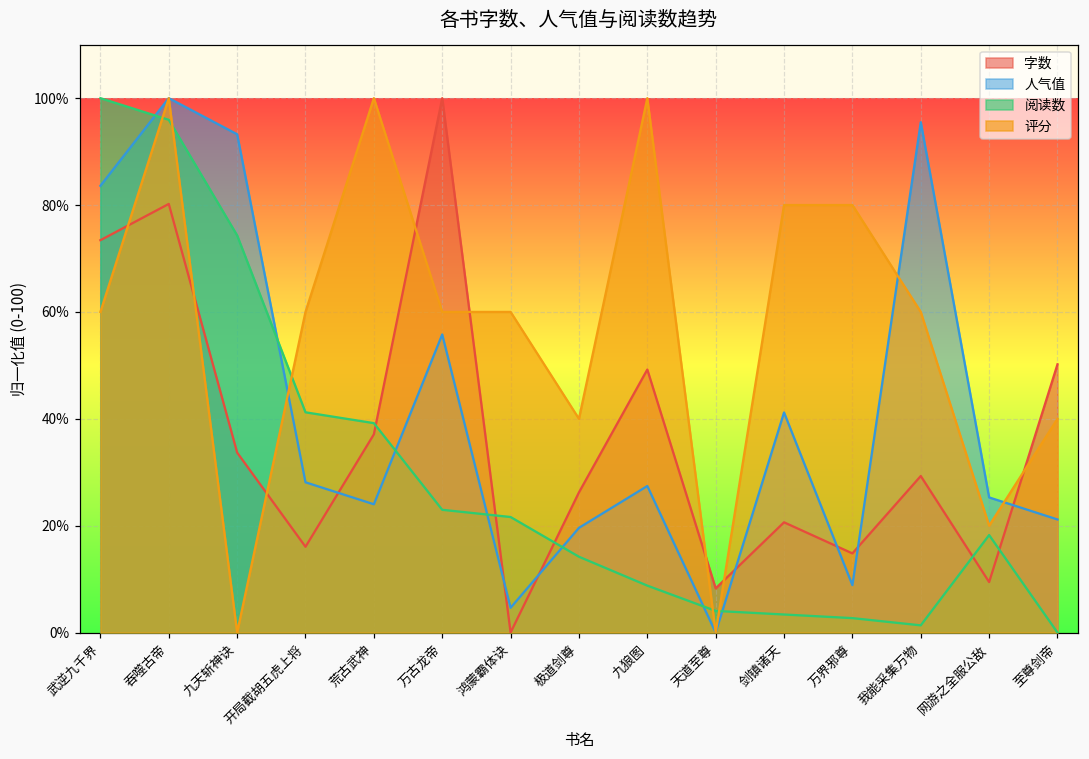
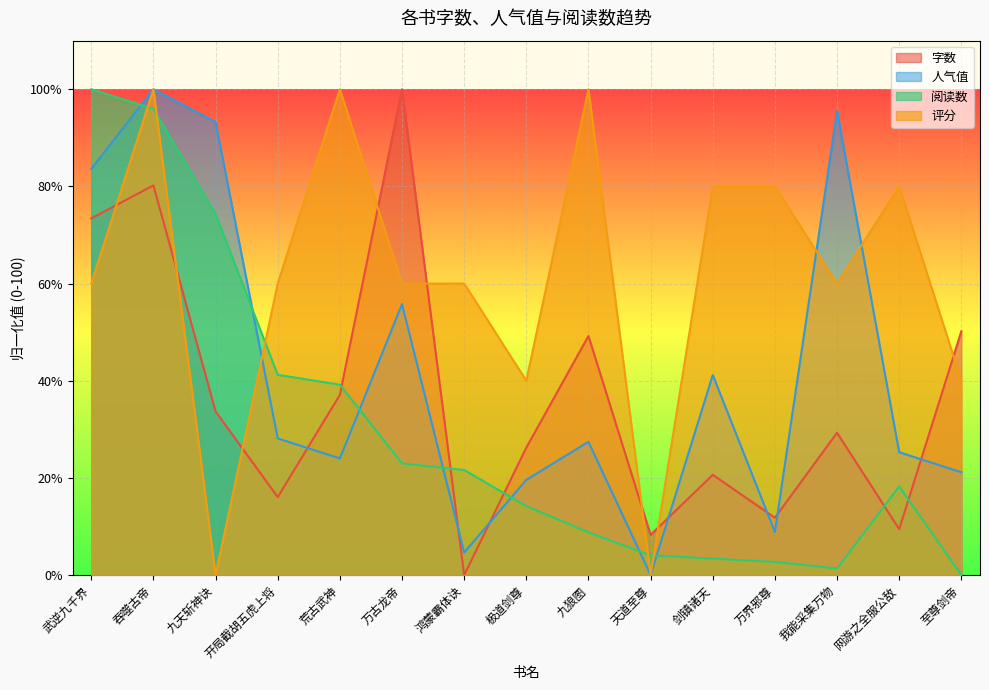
字数, 万界邪尊: 15% -> 12%
评分, 网游之全服公敌: 20% -> 80%
